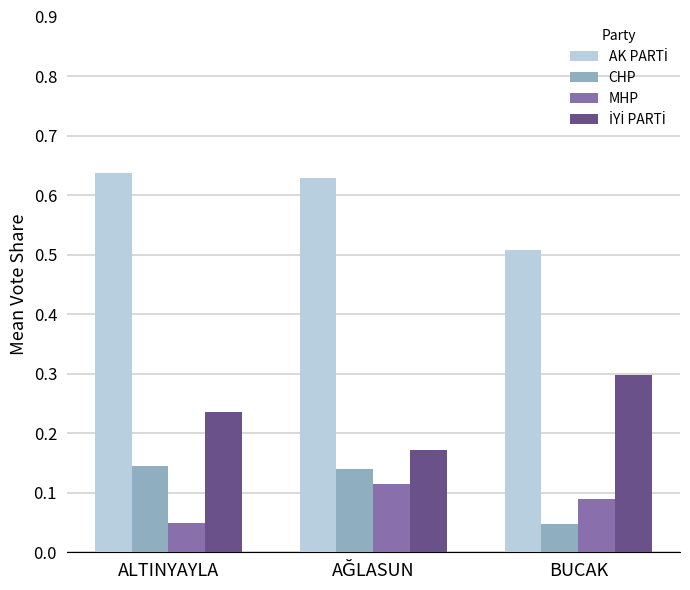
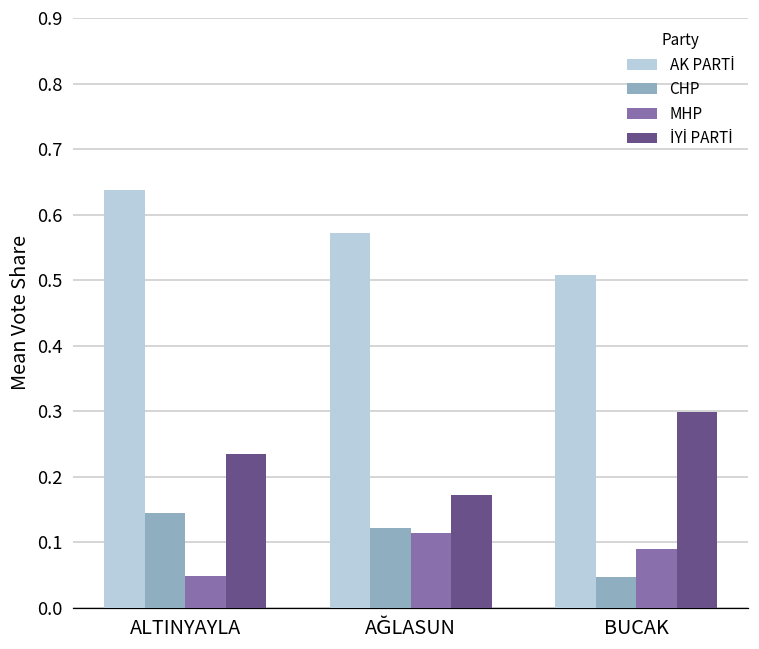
AK PARTİ, AĞLASUN: 0.63 -> 0.57
CHP, AĞLASUN: 0.14 -> 0.12
